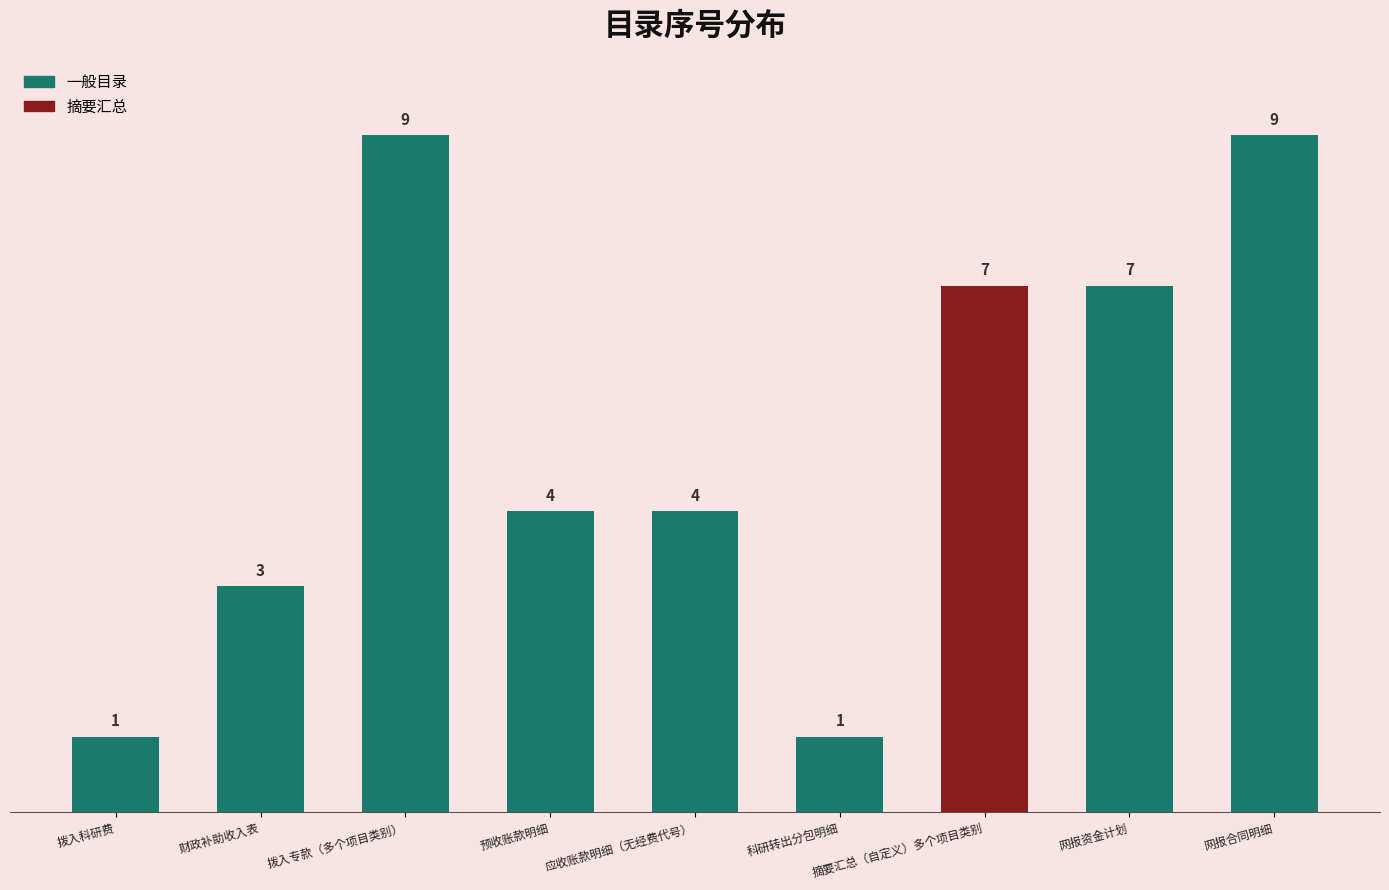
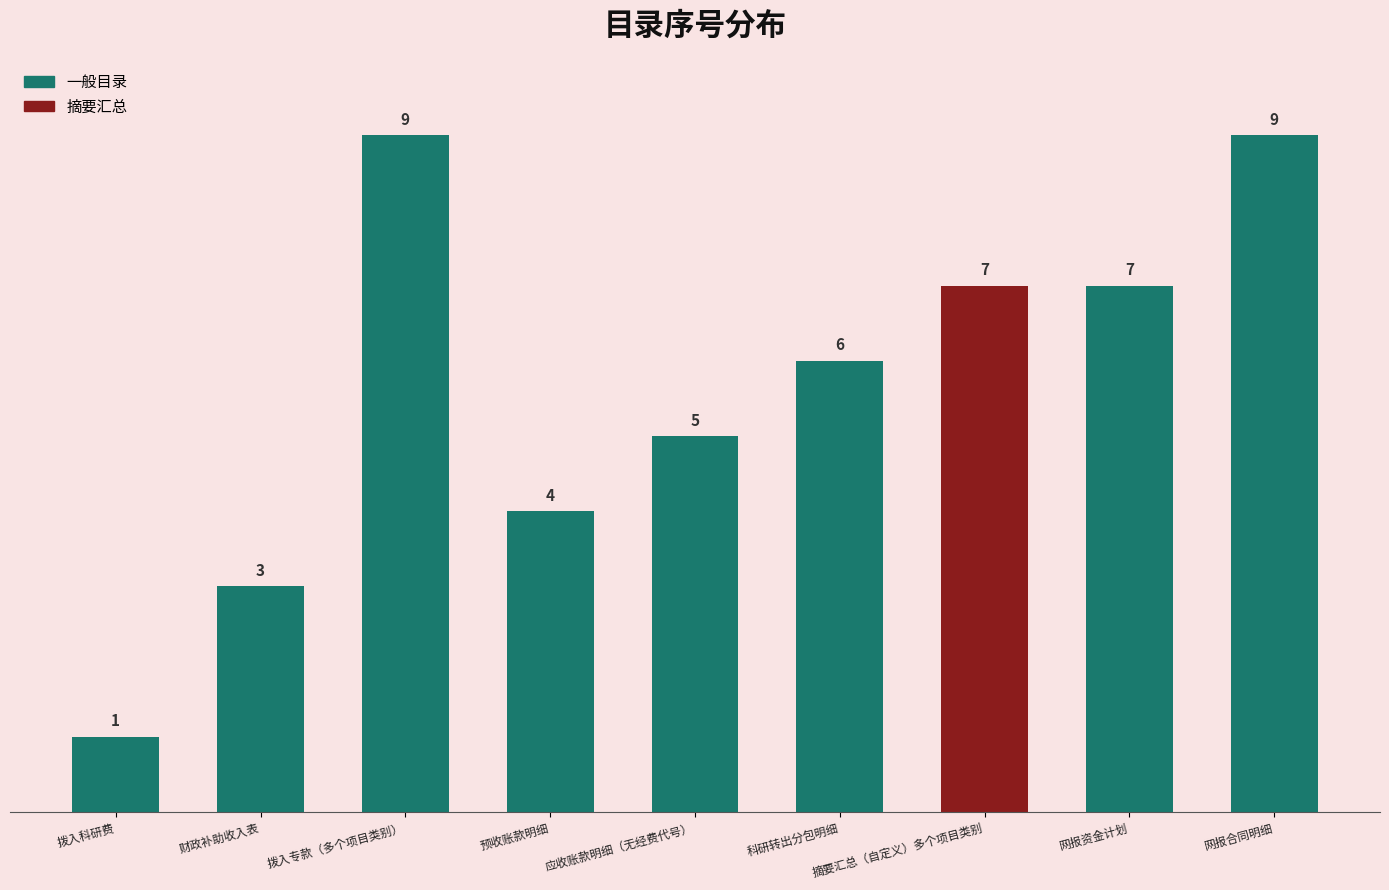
应收账款明细（无经费代号）: 4 -> 5
科研转出分包明细: 1 -> 6
